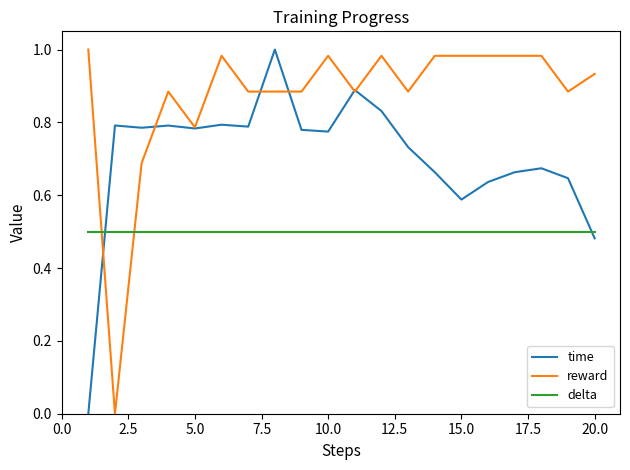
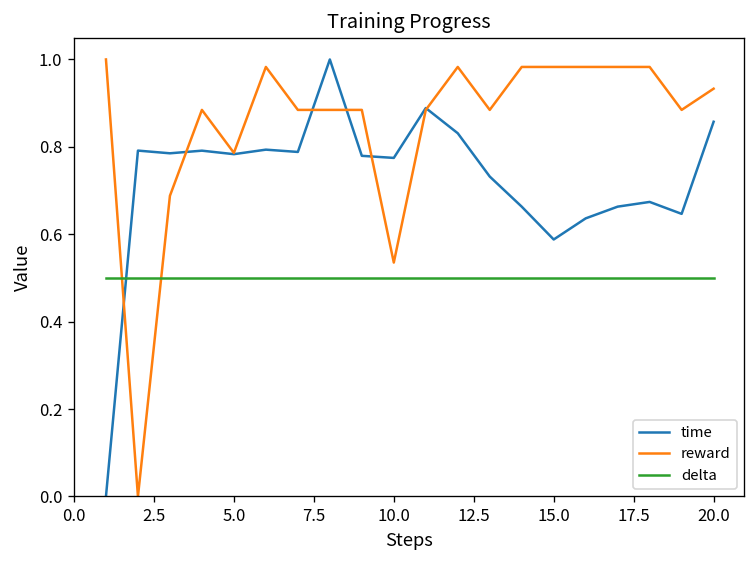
reward, 10.0: 0.98 -> 0.54
time, 20.0: 0.48 -> 0.86
